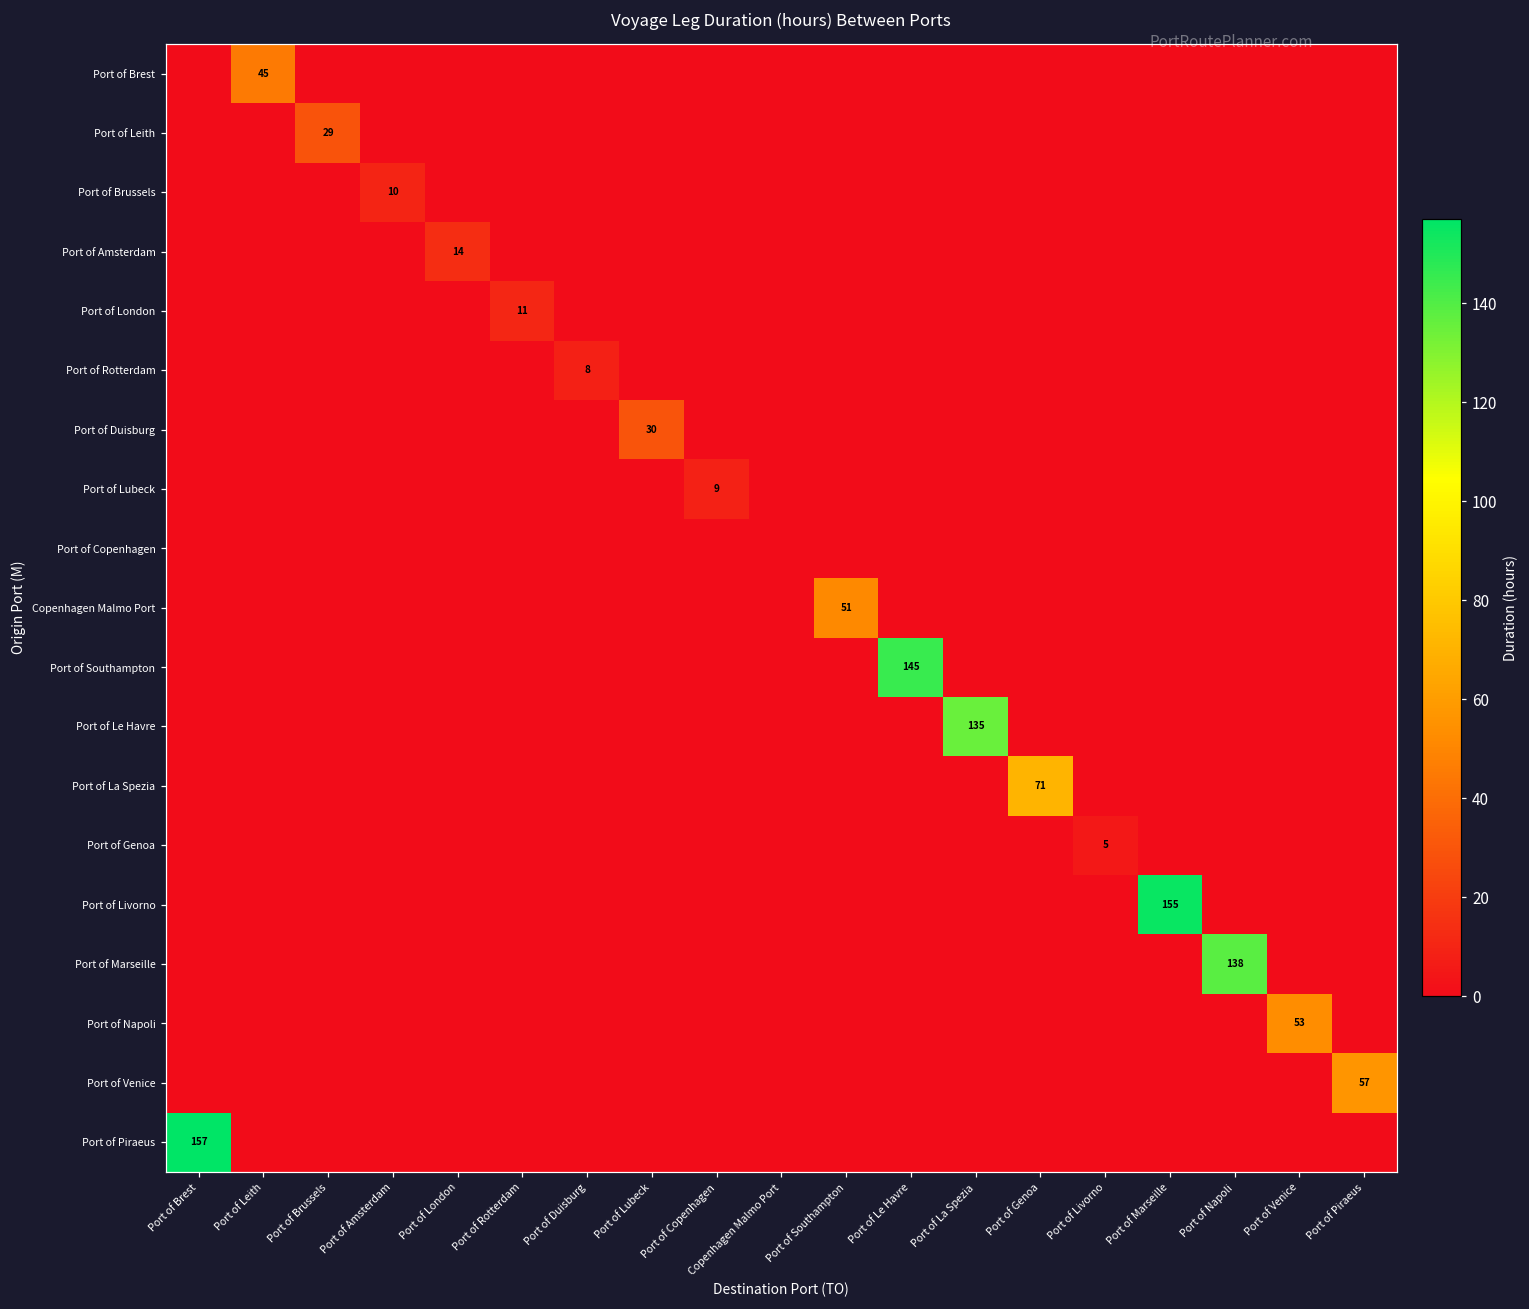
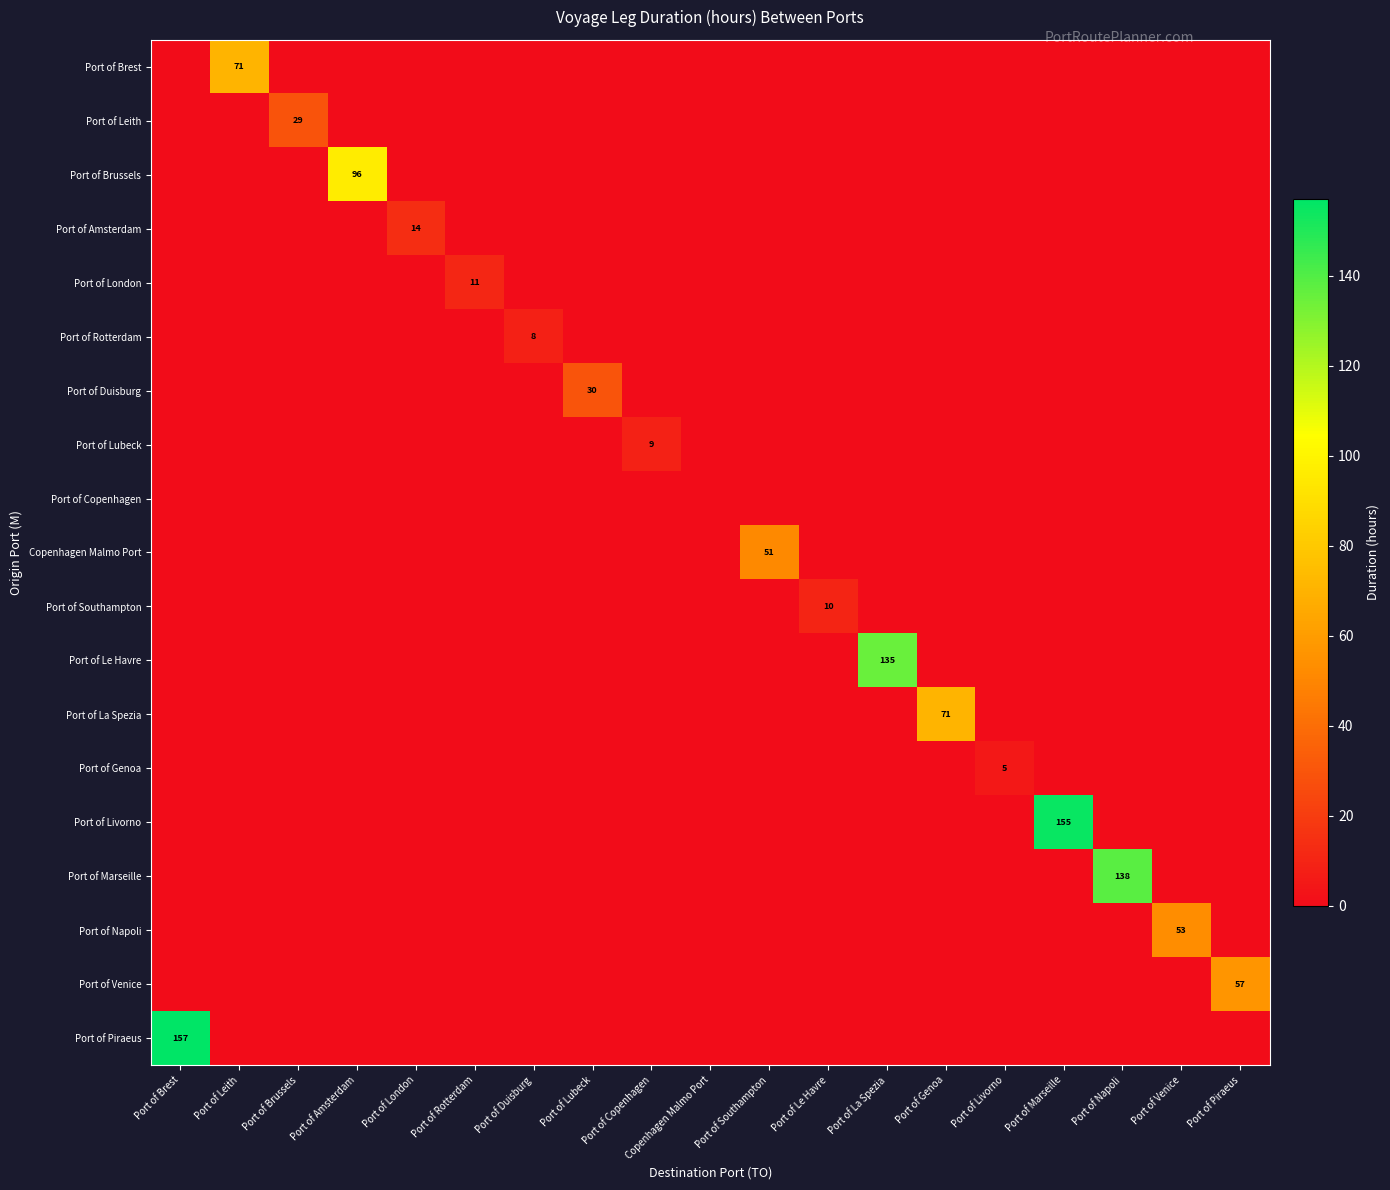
Port of Brest, Port of Leith: 45 -> 71
Port of Brussels, Port of Amsterdam: 10 -> 96
Port of Southampton, Port of Le Havre: 145 -> 10
